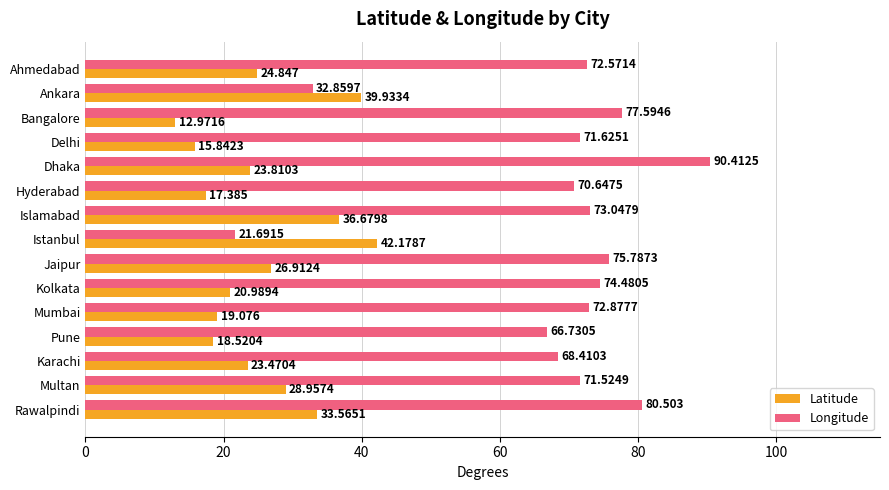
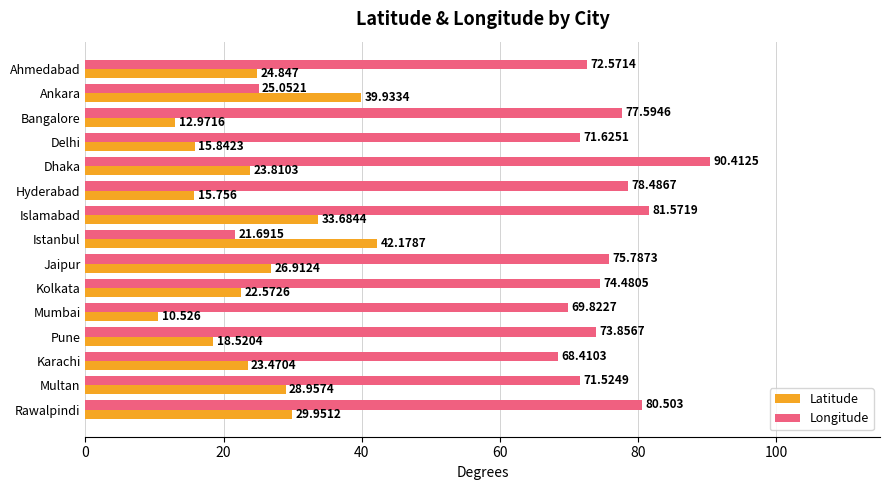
Longitude, Ankara: 32.8597 -> 25.0521
Longitude, Hyderabad: 70.6475 -> 78.4867
Latitude, Hyderabad: 17.385 -> 15.756
Longitude, Islamabad: 73.0479 -> 81.5719
Latitude, Islamabad: 36.6798 -> 33.6844
Latitude, Kolkata: 20.9894 -> 22.5726
Longitude, Mumbai: 72.8777 -> 69.8227
Latitude, Mumbai: 19.076 -> 10.526
Longitude, Pune: 66.7305 -> 73.8567
Latitude, Rawalpindi: 33.5651 -> 29.9512
